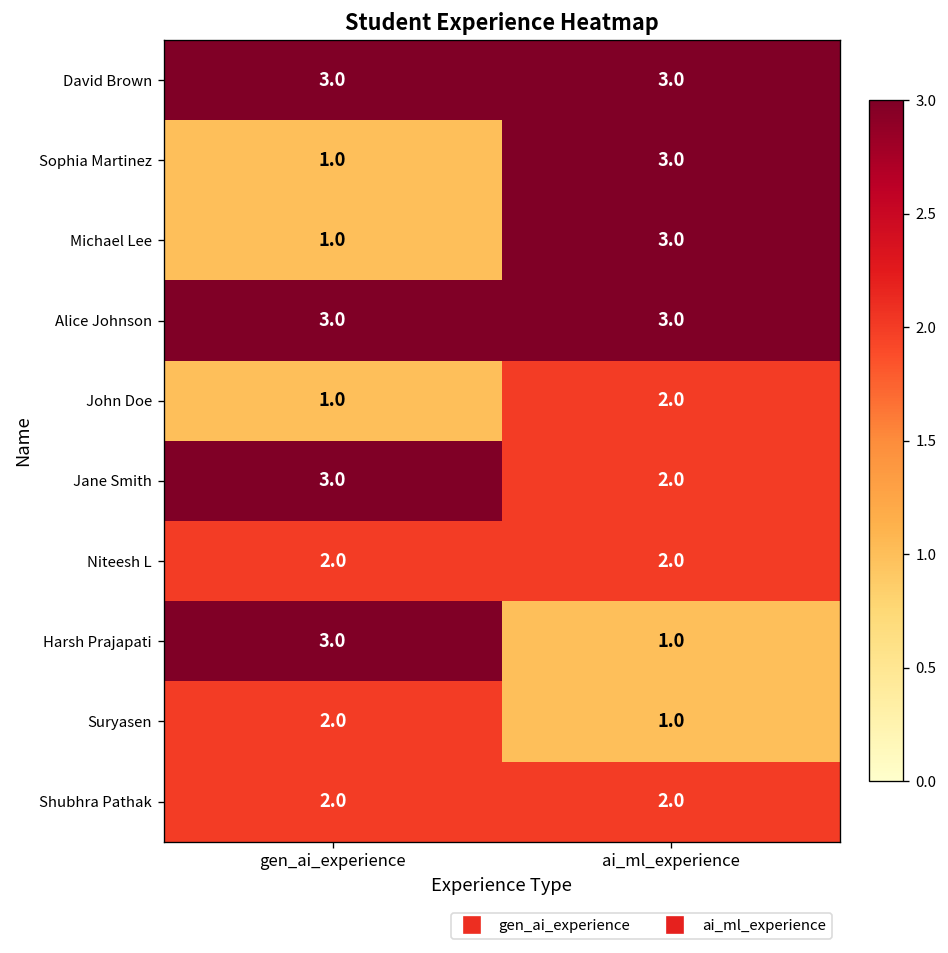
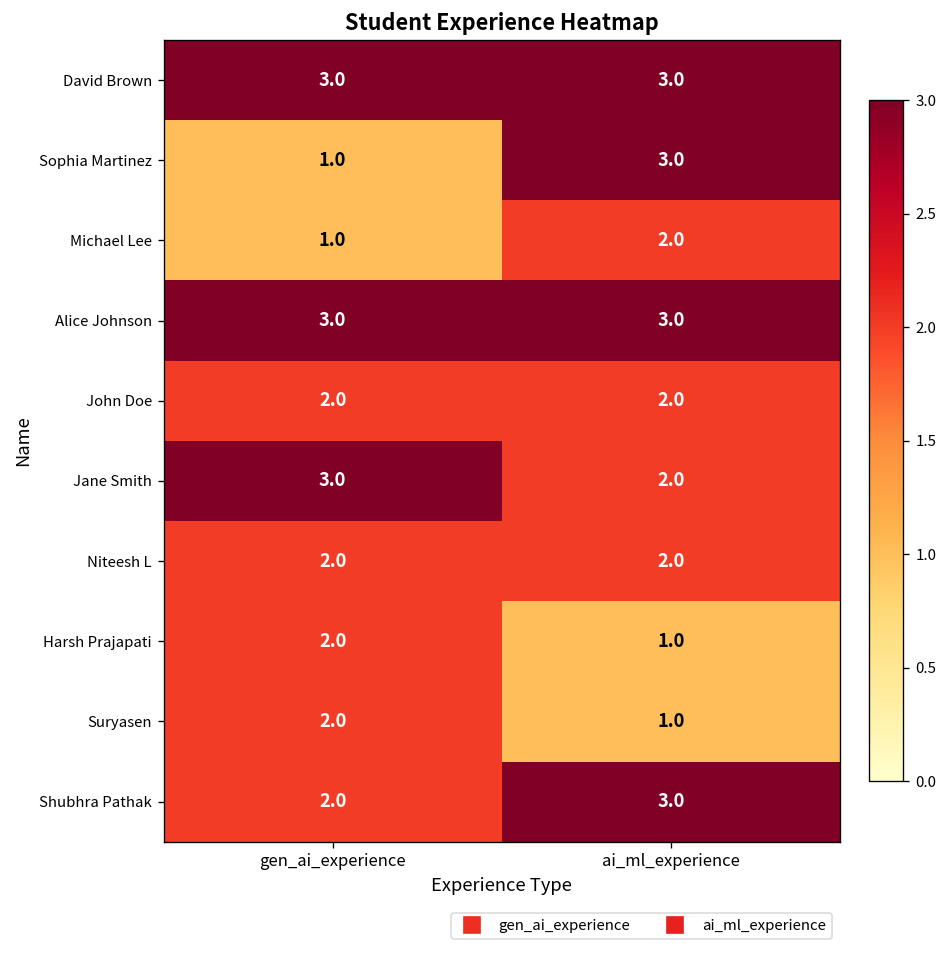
Michael Lee, ai_ml_experience: 3.0 -> 2.0
John Doe, gen_ai_experience: 1.0 -> 2.0
Harsh Prajapati, gen_ai_experience: 3.0 -> 2.0
Shubhra Pathak, ai_ml_experience: 2.0 -> 3.0
